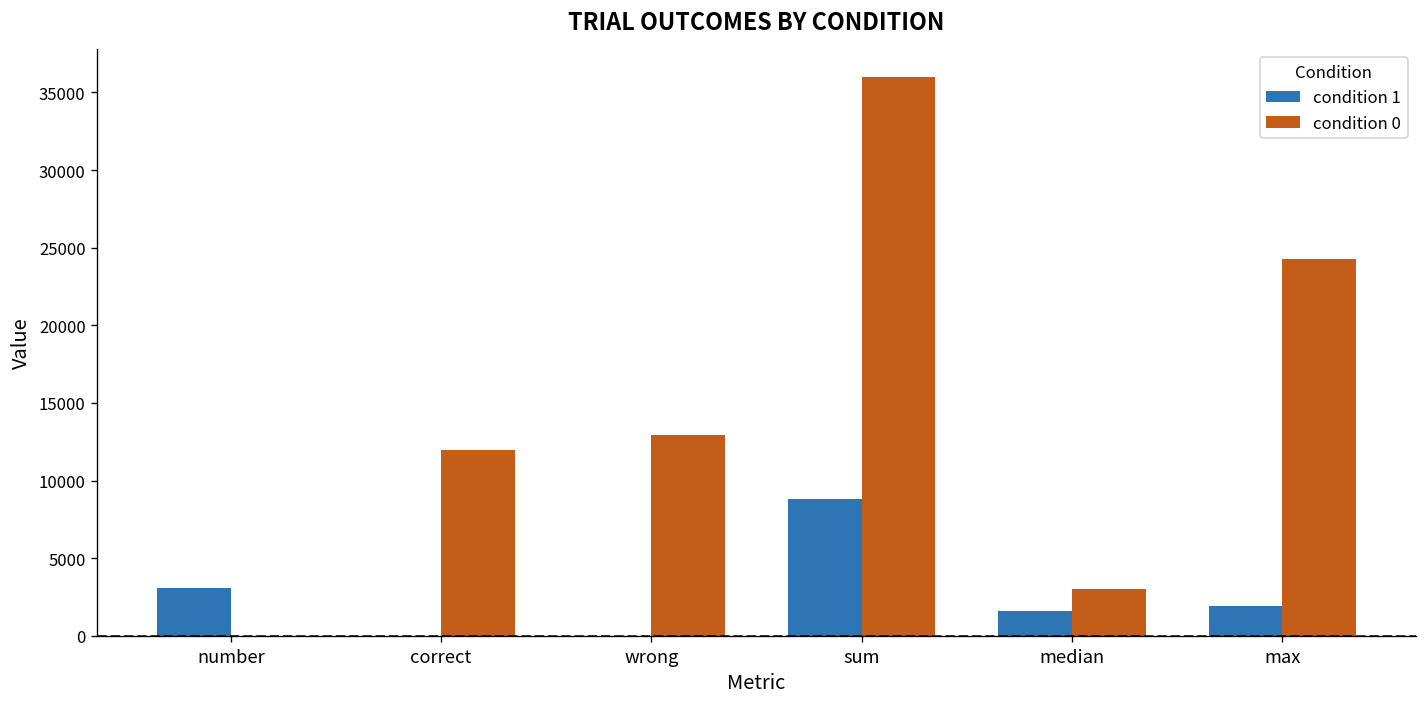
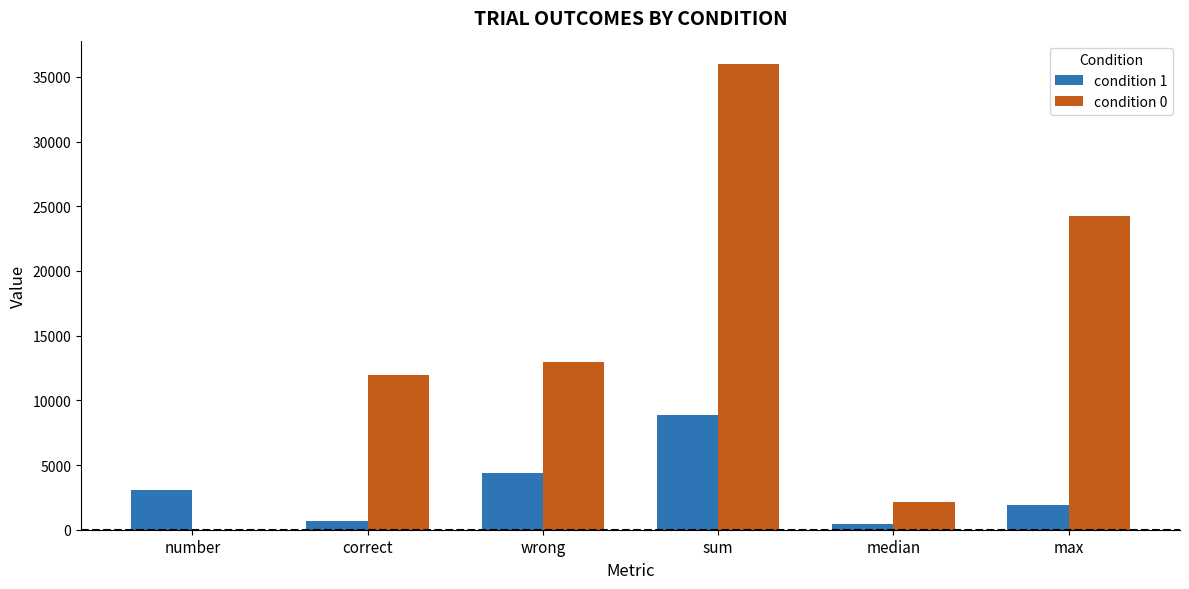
condition 1, correct: 0 -> 700
condition 1, wrong: 0 -> 4400
condition 1, median: 1600 -> 500
condition 0, median: 3000 -> 2200
